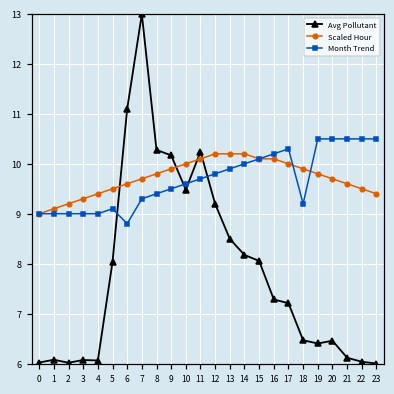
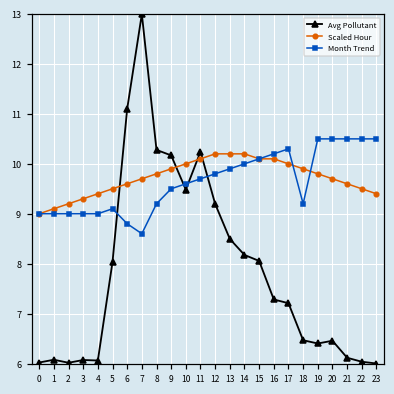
Month Trend, 7: 9.3 -> 8.6
Month Trend, 8: 9.4 -> 9.2
